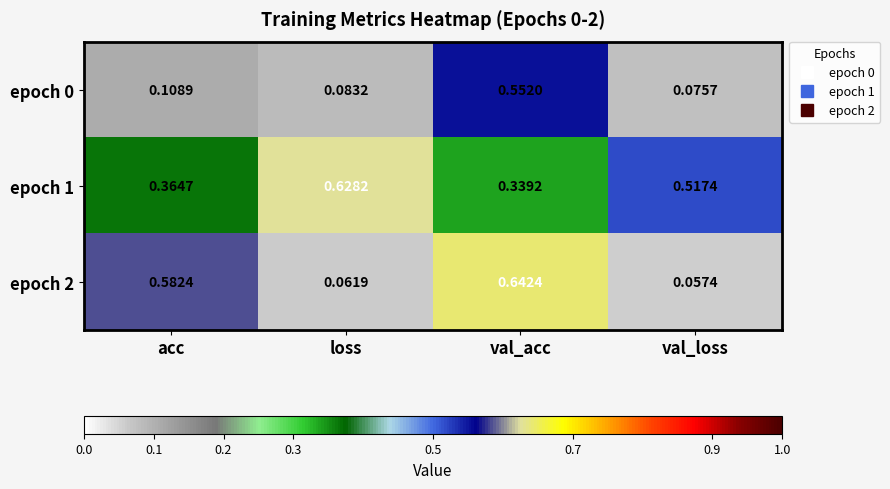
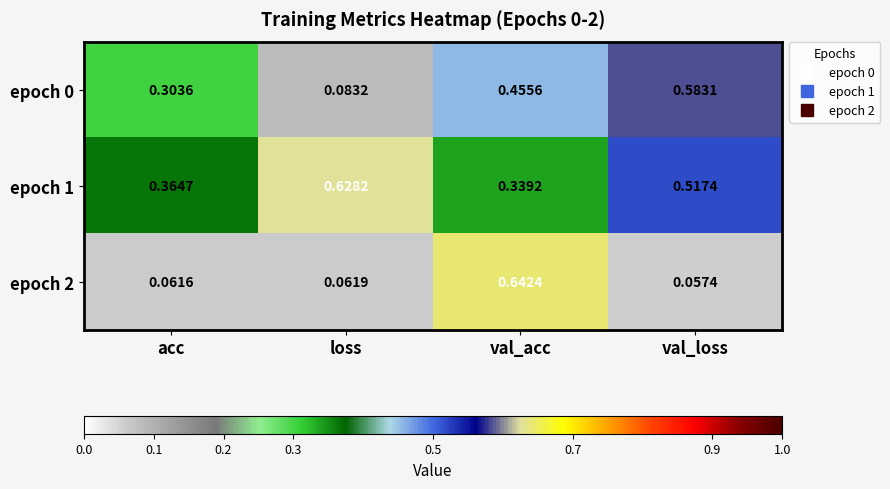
epoch 0, acc: 0.1089 -> 0.3036
epoch 0, val_acc: 0.5520 -> 0.4556
epoch 0, val_loss: 0.0757 -> 0.5831
epoch 2, acc: 0.5824 -> 0.0616
